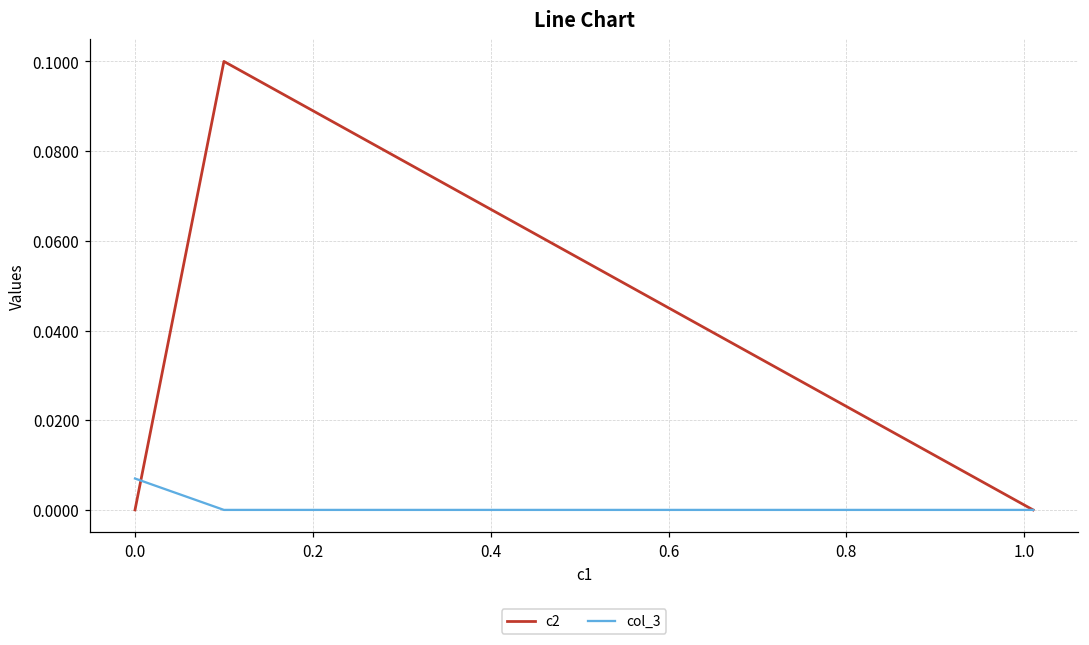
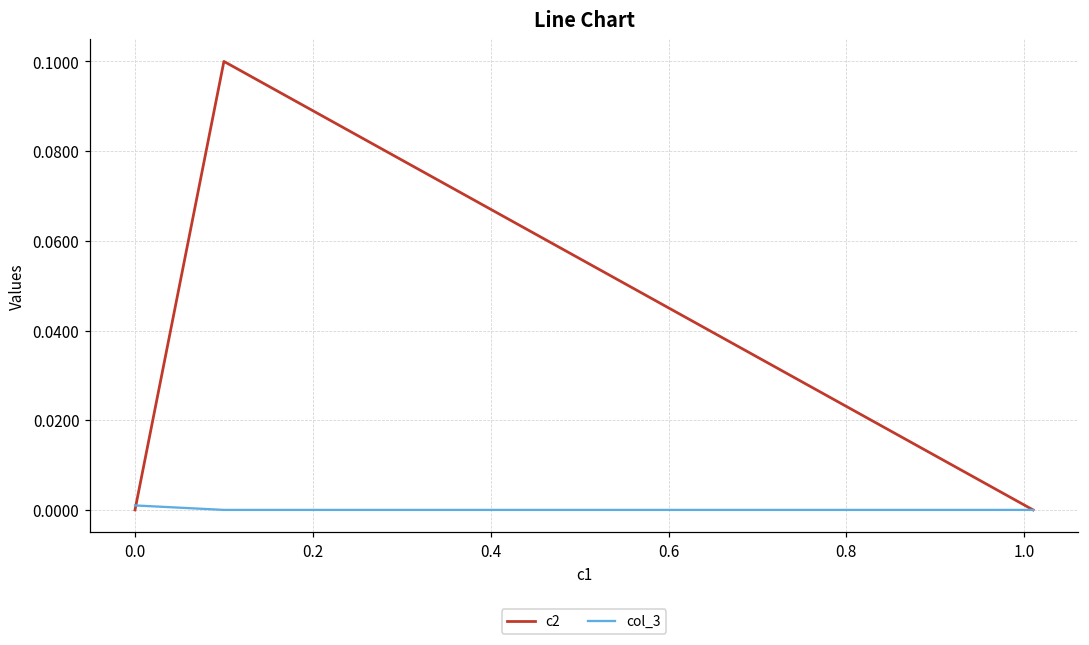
col_3, 0.0: 0.007 -> 0.001
